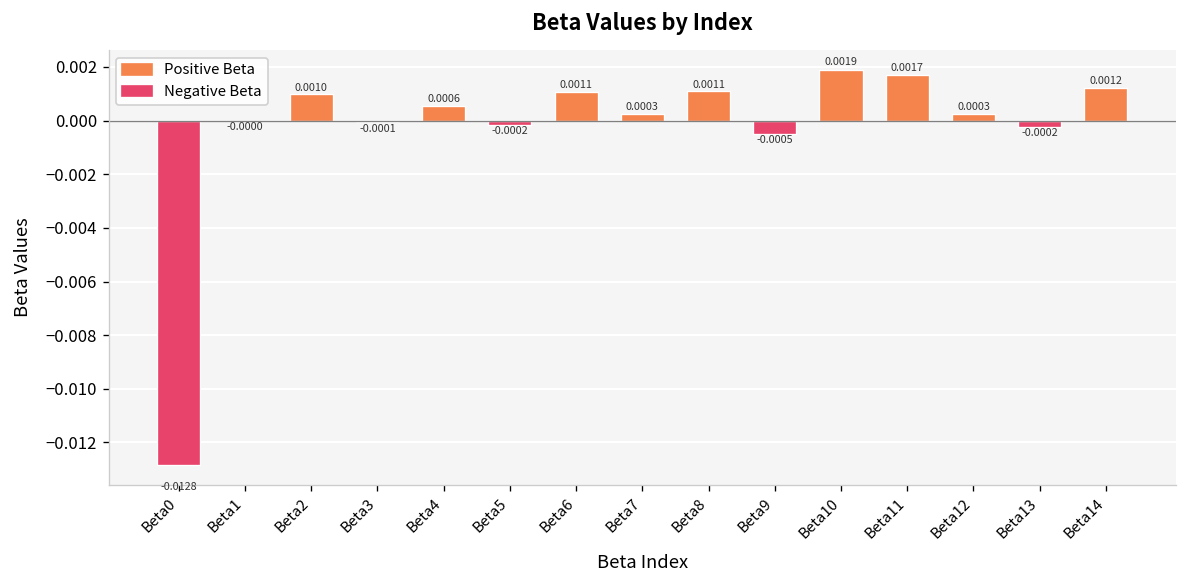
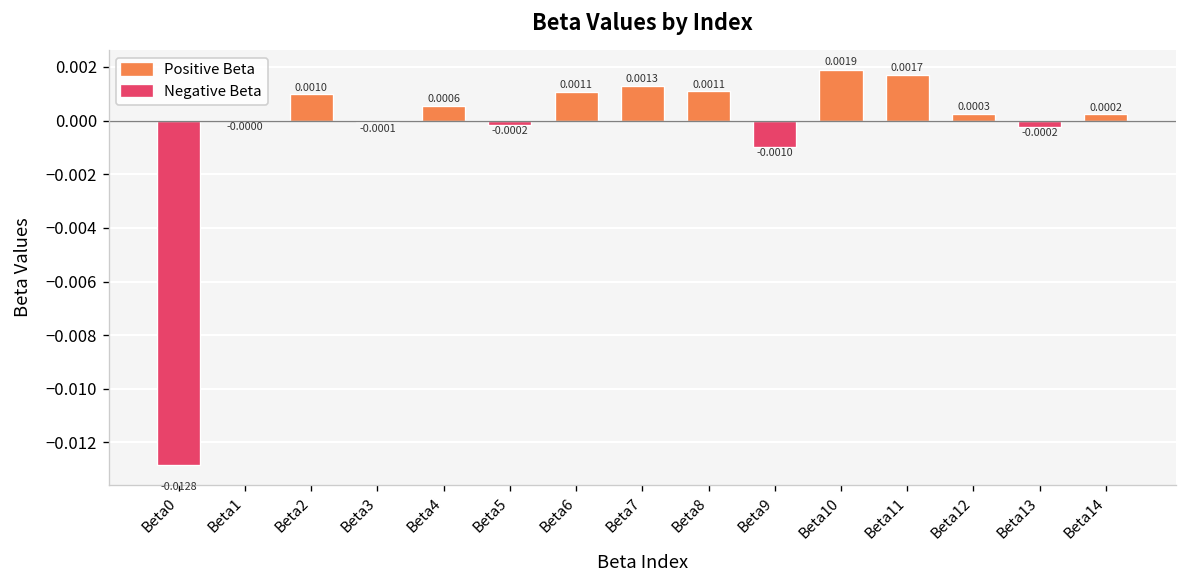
Beta7: 0.0003 -> 0.0013
Beta9: -0.0005 -> -0.0010
Beta14: 0.0012 -> 0.0002
